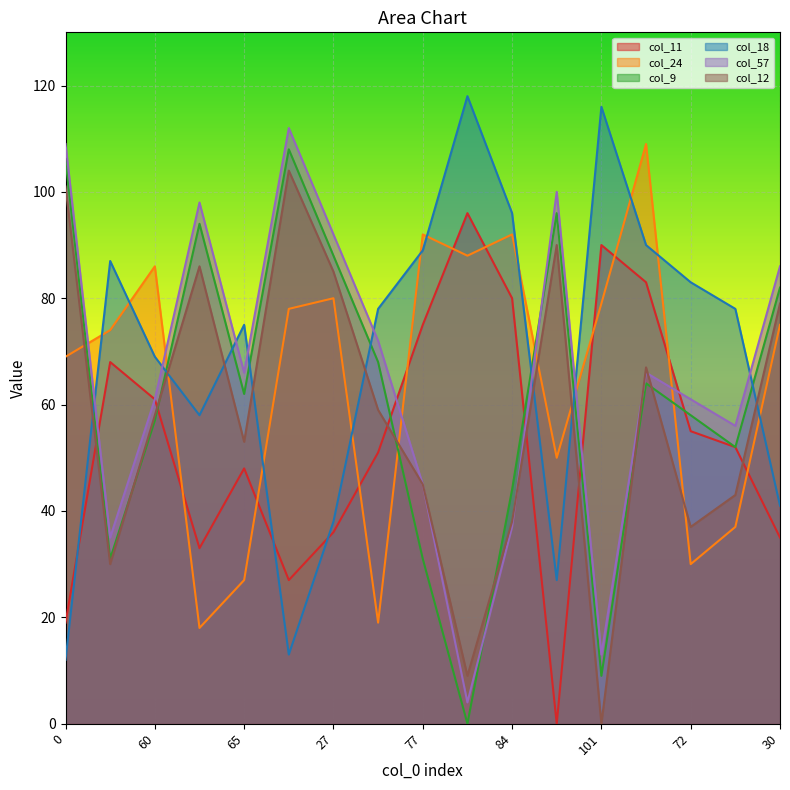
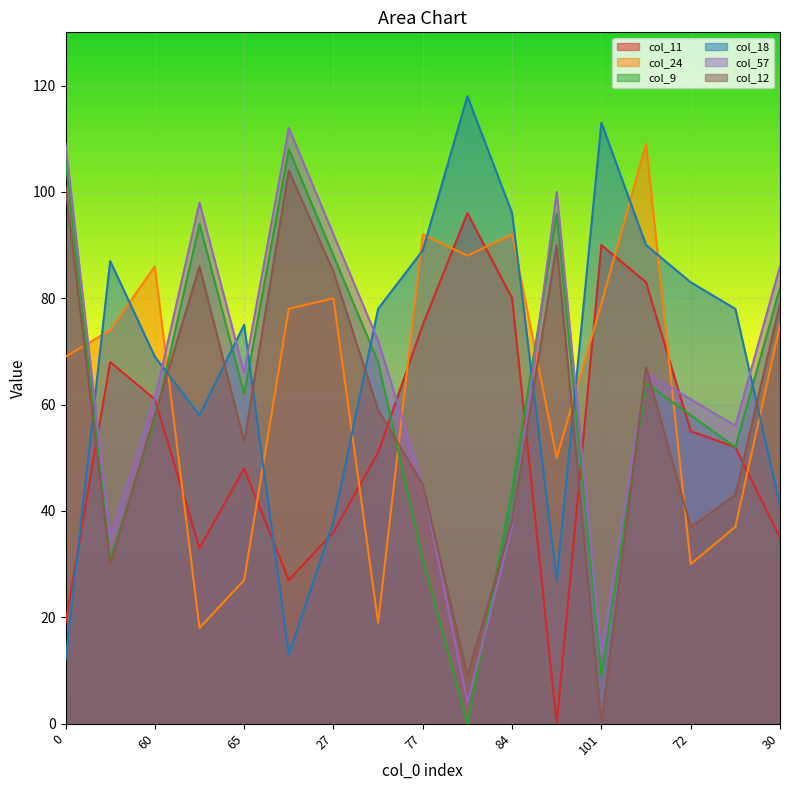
col_18, 101: 116 -> 113
